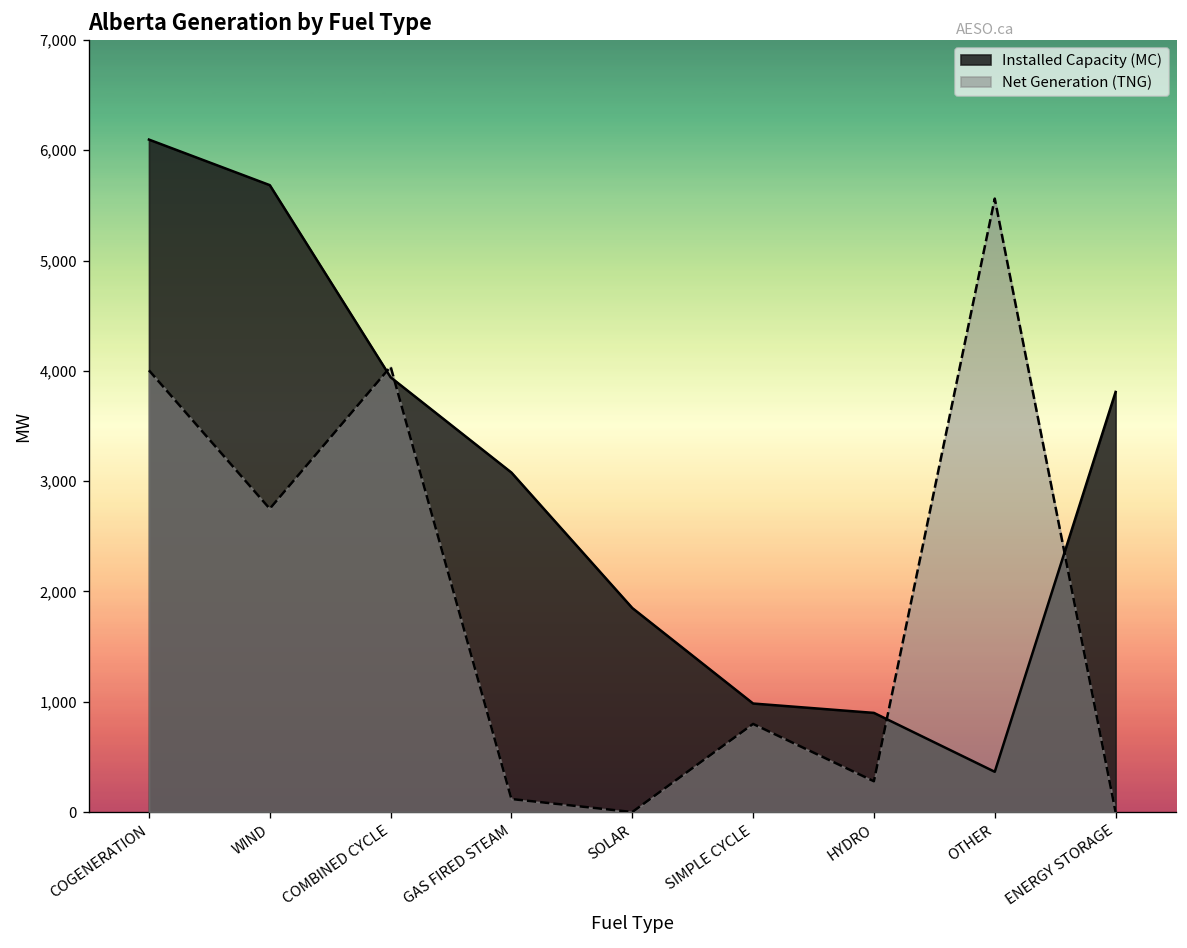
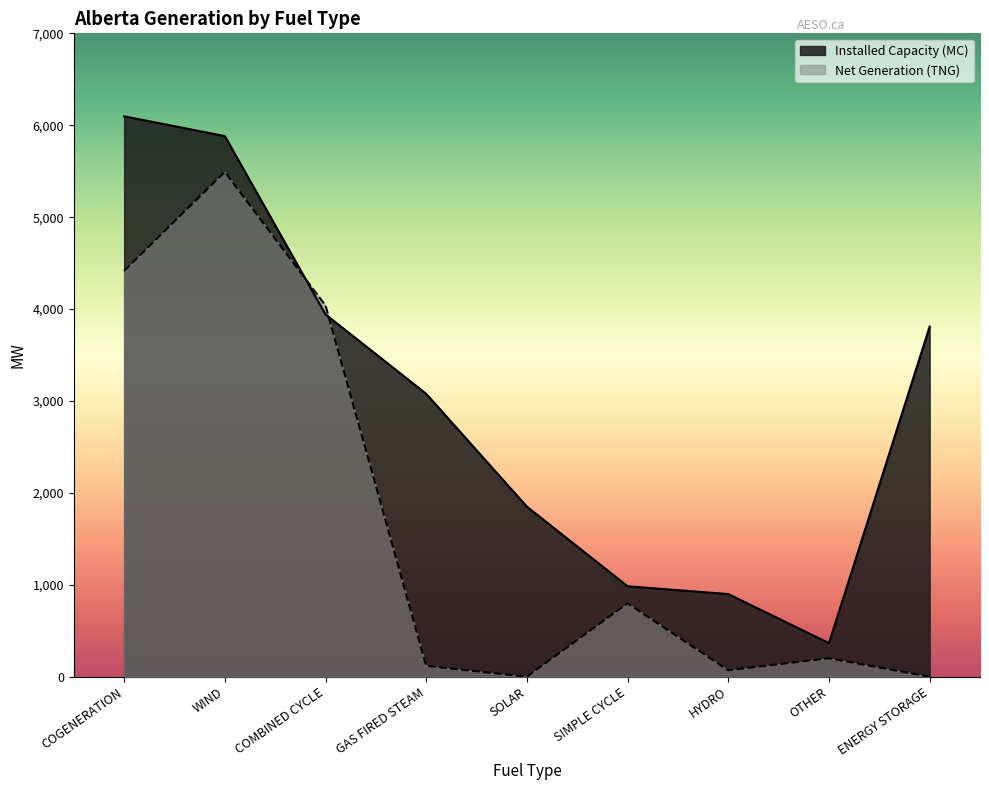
Net Generation (TNG), COGENERATION: 4,000 -> 4,400
Installed Capacity (MC), WIND: 5,700 -> 5,900
Net Generation (TNG), WIND: 2,800 -> 5,500
Net Generation (TNG), HYDRO: 300 -> 100
Net Generation (TNG), OTHER: 5,600 -> 200
